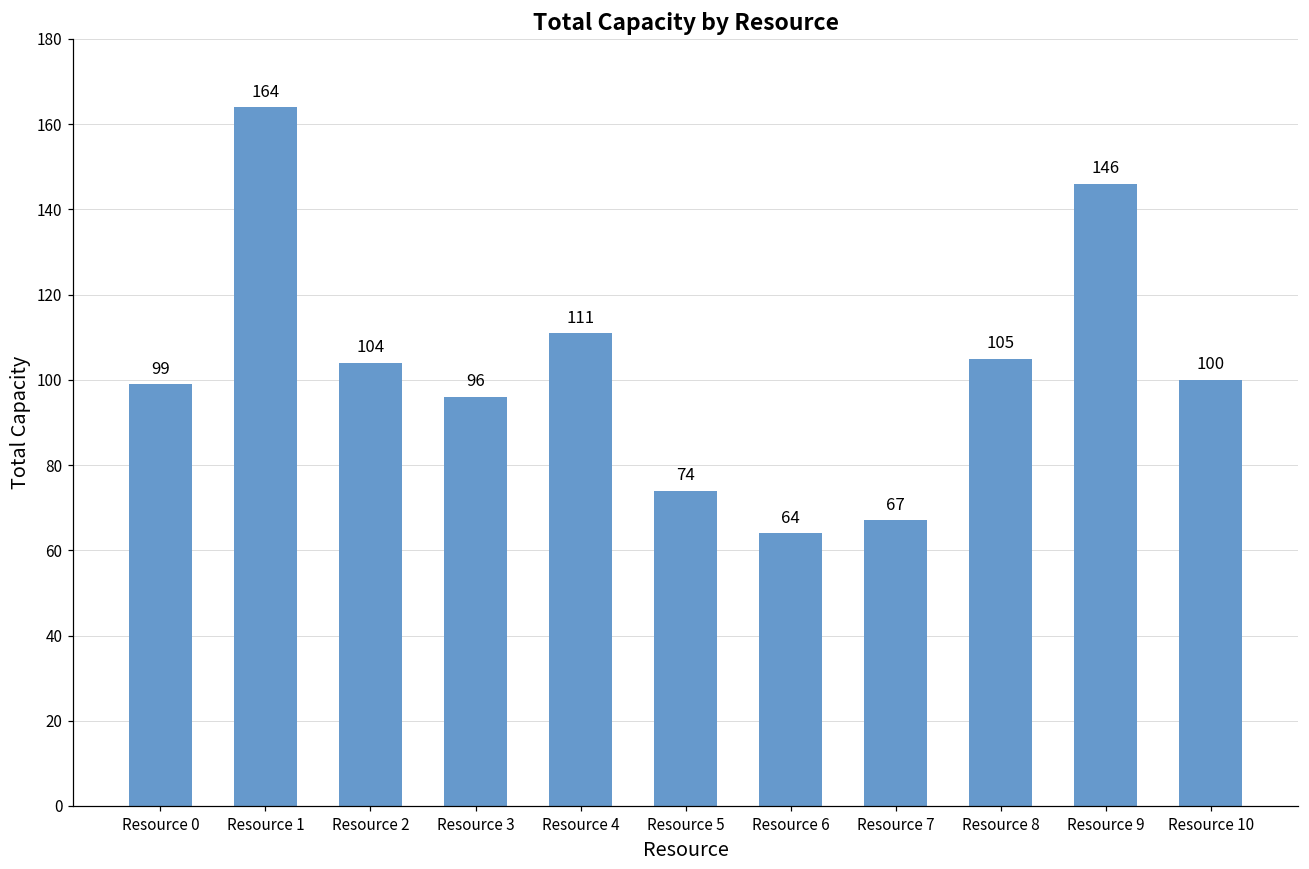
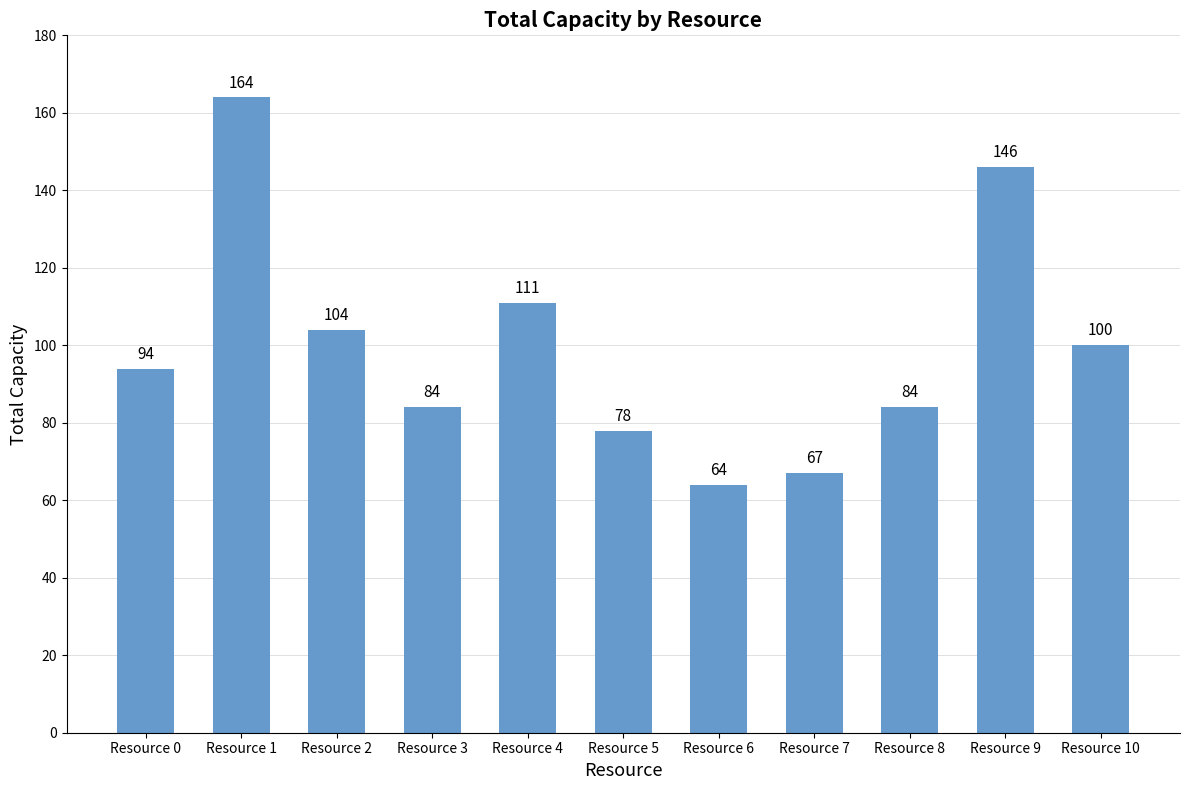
Resource 0: 99 -> 94
Resource 3: 96 -> 84
Resource 5: 74 -> 78
Resource 8: 105 -> 84
